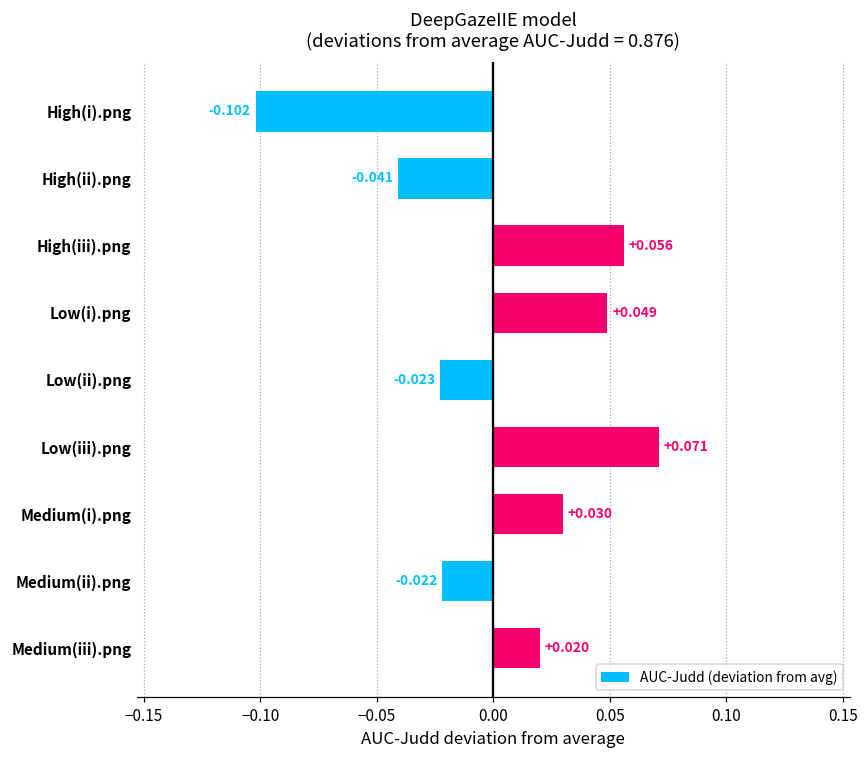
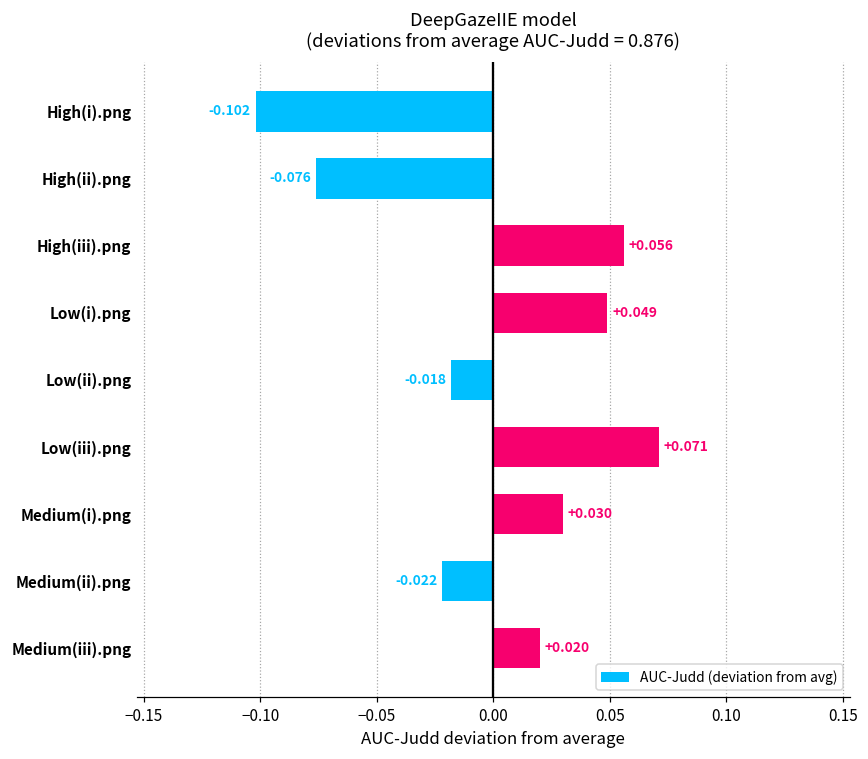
High(ii).png: -0.041 -> -0.076
Low(ii).png: -0.023 -> -0.018
